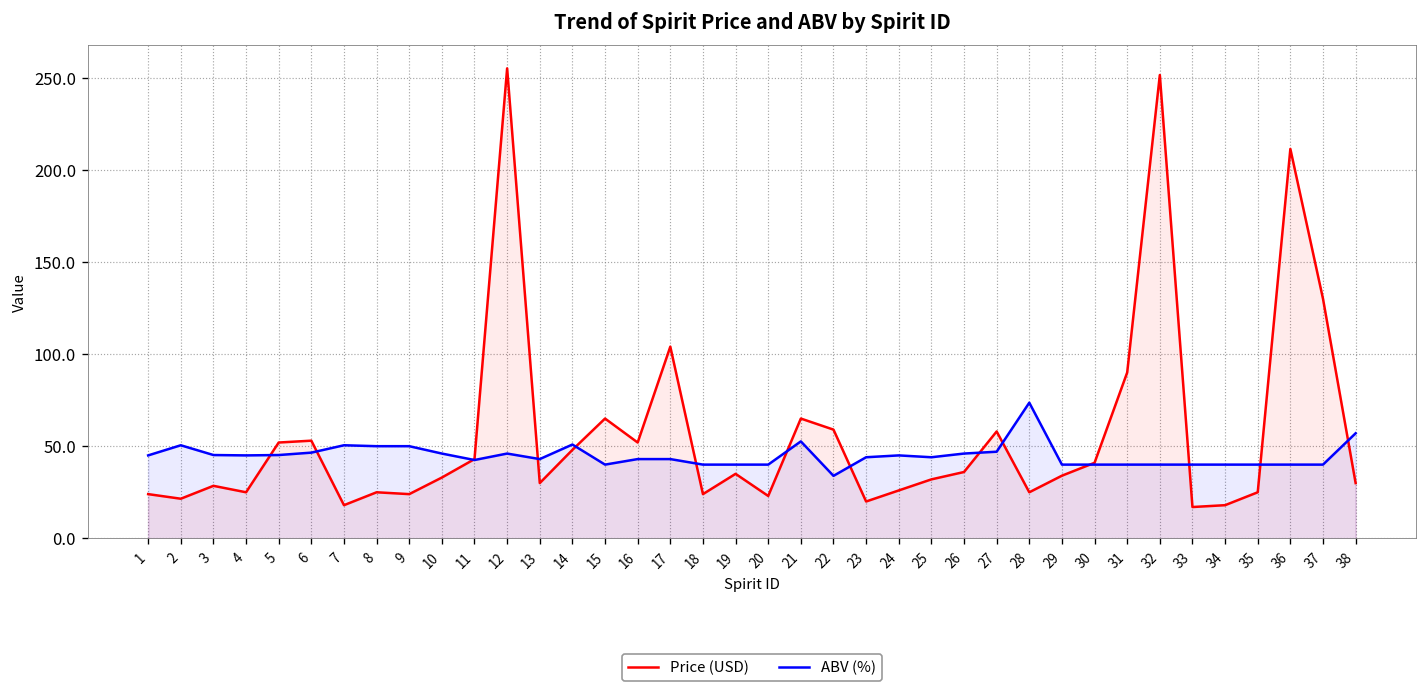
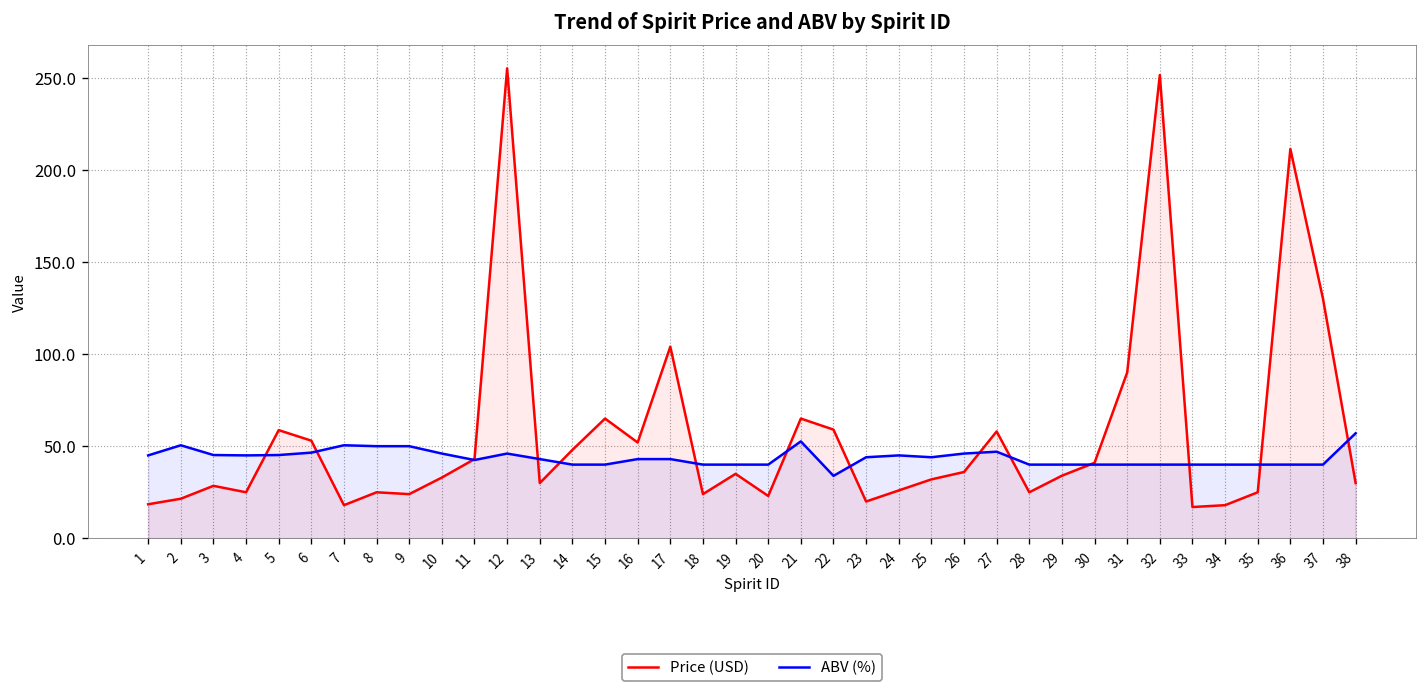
Price (USD), 1: 24 -> 18
Price (USD), 5: 52 -> 59
ABV (%), 14: 51 -> 40
ABV (%), 28: 74 -> 40
